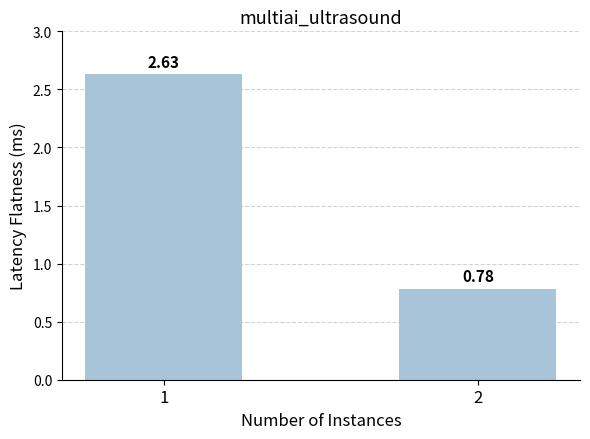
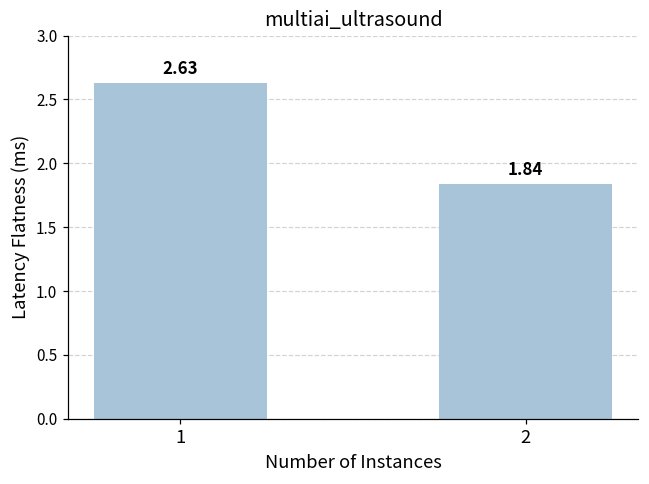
2: 0.78 -> 1.84
